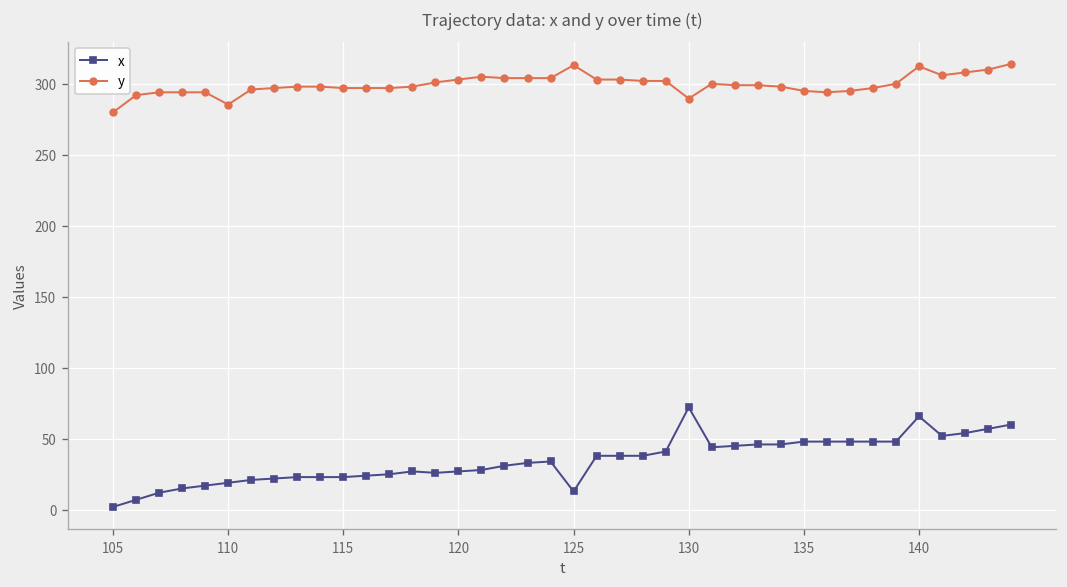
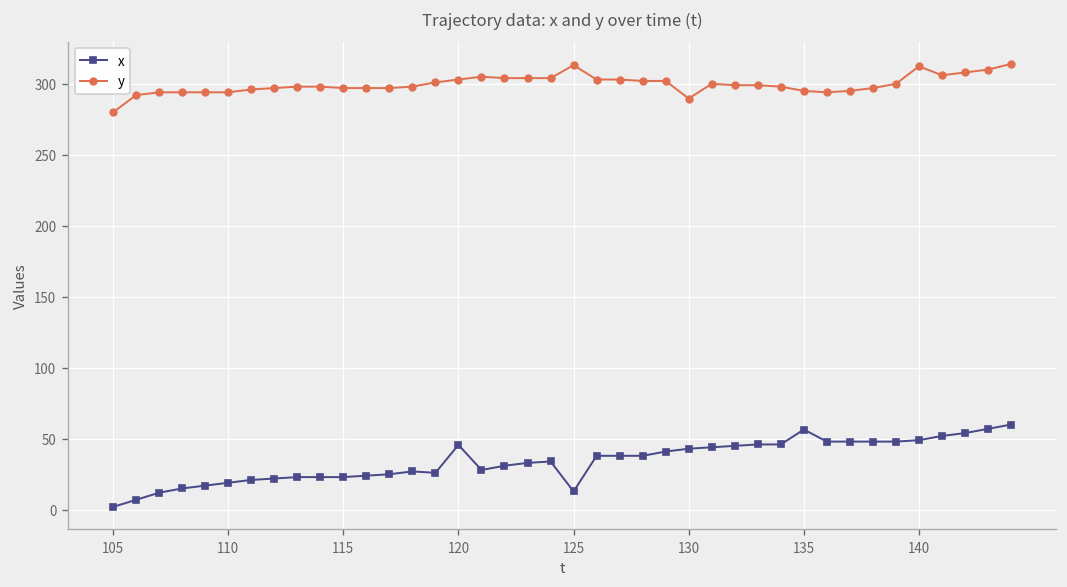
y, 110: 285 -> 294
x, 120: 27 -> 46
x, 130: 72 -> 43
x, 135: 48 -> 57
x, 140: 66 -> 49
